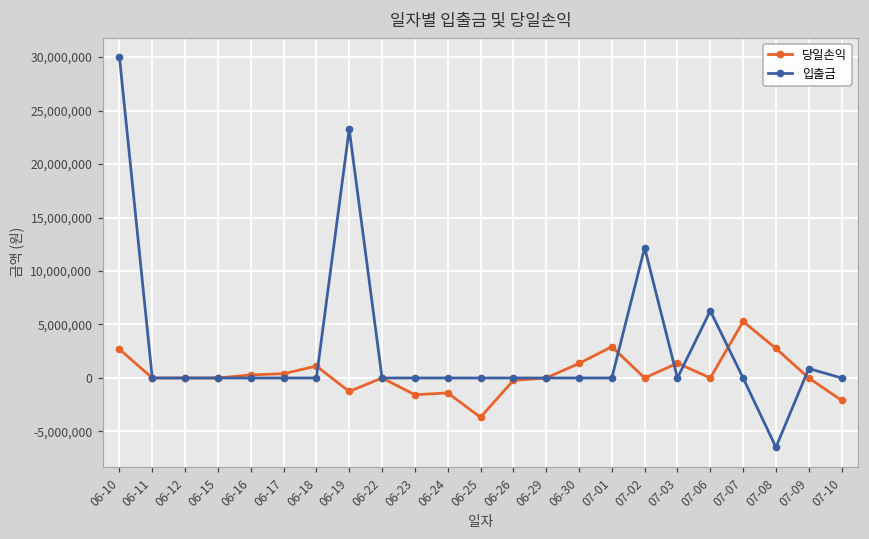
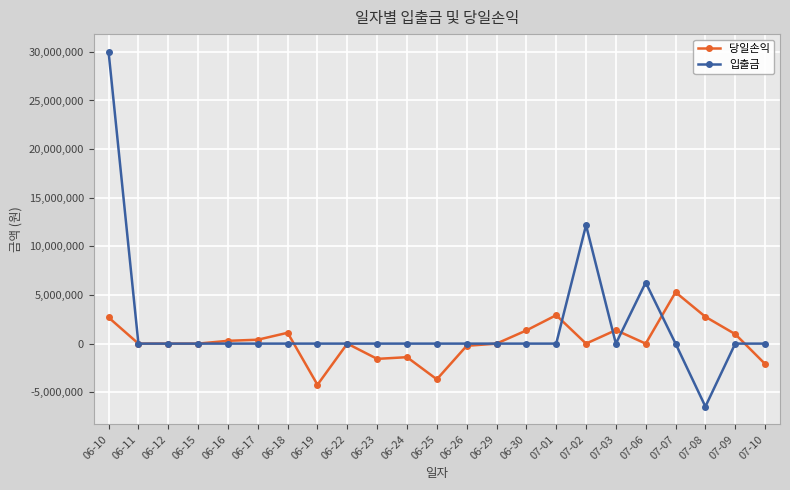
당일손익, 06-19: -1,000,000 -> -4,000,000
입출금, 06-19: 23,000,000 -> 0
당일손익, 07-09: 0 -> 1,000,000
입출금, 07-09: 1,000,000 -> 0
